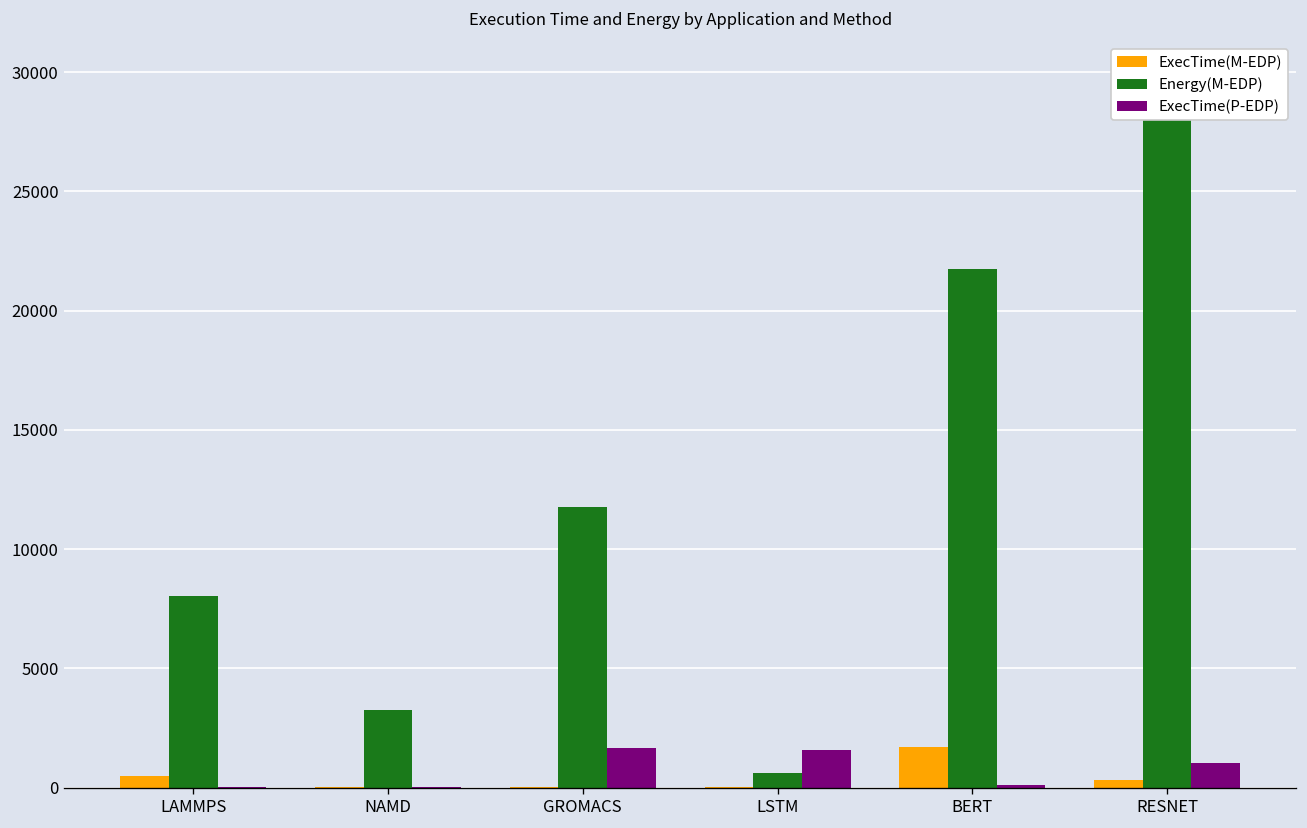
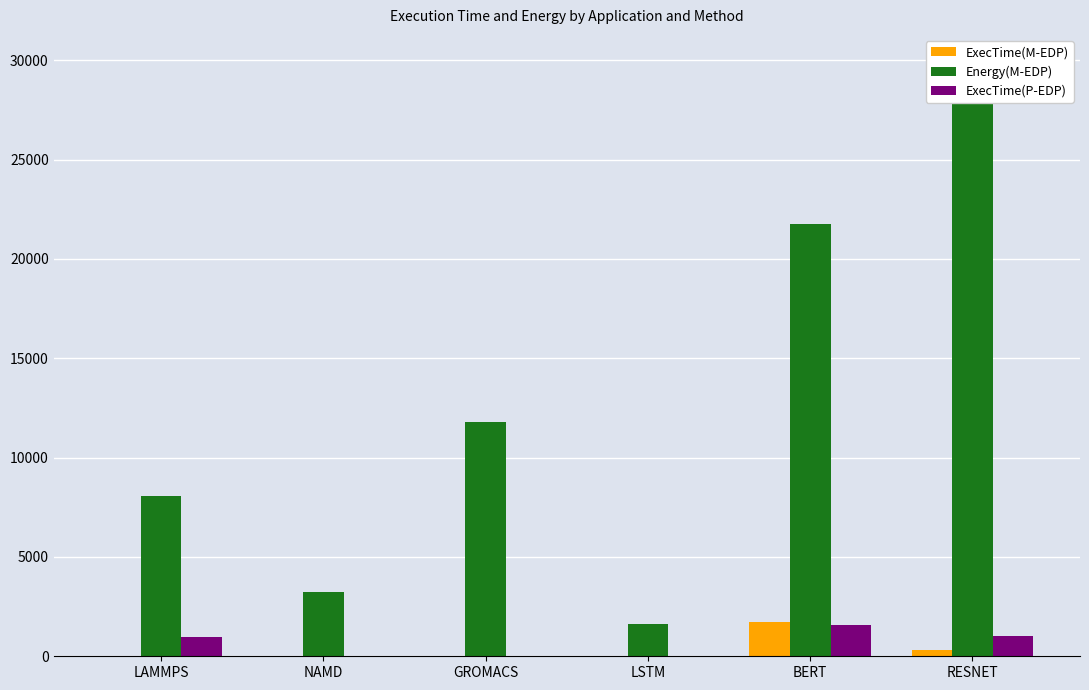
ExecTime(M-EDP), LAMMPS: 500 -> 0
ExecTime(P-EDP), LAMMPS: 0 -> 1000
ExecTime(P-EDP), GROMACS: 1700 -> 0
Energy(M-EDP), LSTM: 600 -> 1600
ExecTime(P-EDP), LSTM: 1600 -> 0
ExecTime(P-EDP), BERT: 100 -> 1600
